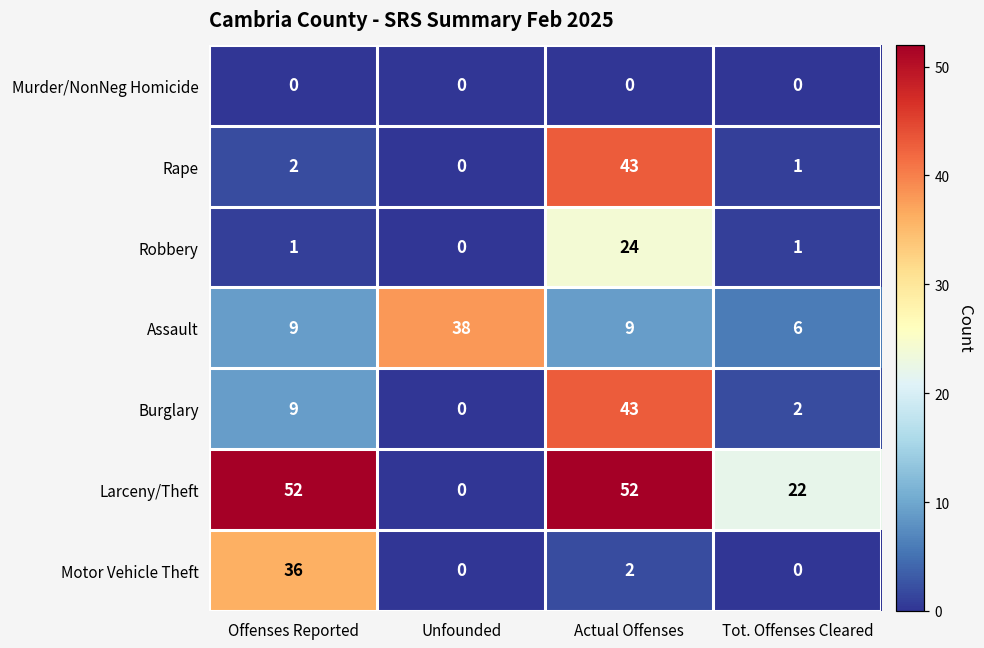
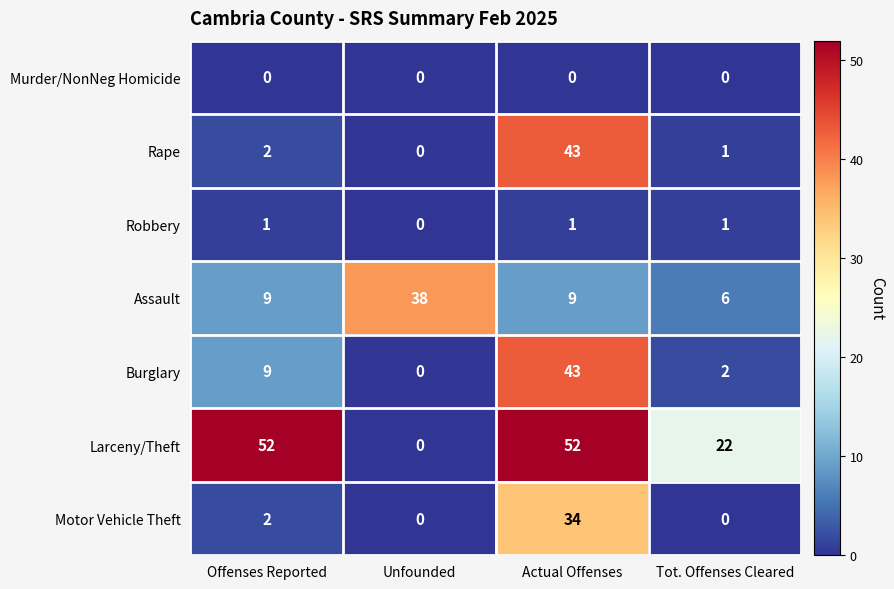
Robbery, Actual Offenses: 24 -> 1
Motor Vehicle Theft, Offenses Reported: 36 -> 2
Motor Vehicle Theft, Actual Offenses: 2 -> 34
